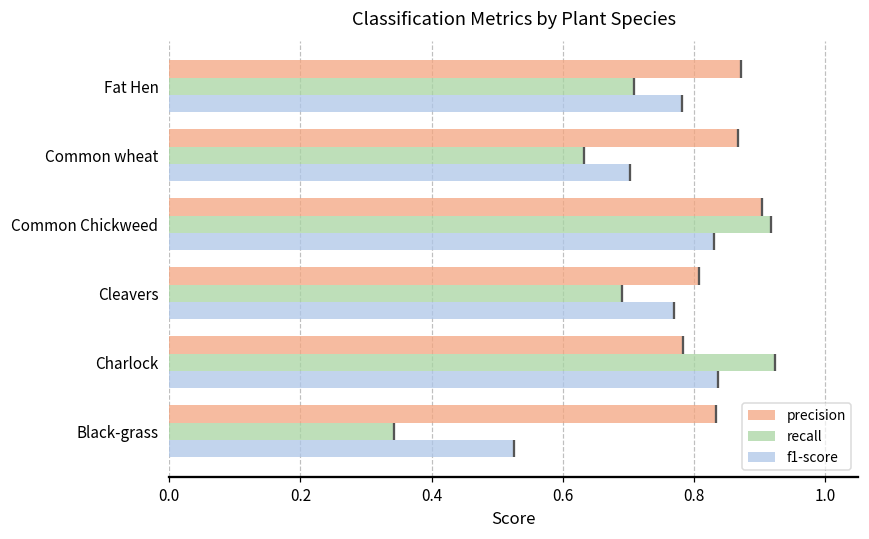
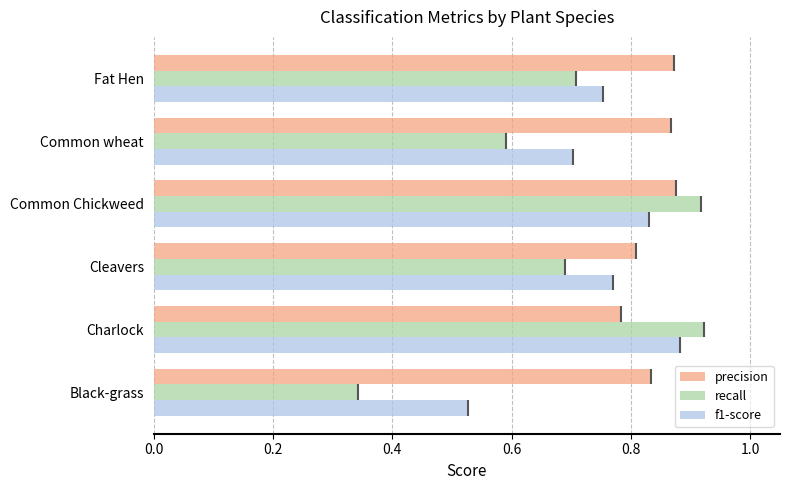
f1-score, Fat Hen: 0.78 -> 0.75
recall, Common wheat: 0.63 -> 0.59
precision, Common Chickweed: 0.90 -> 0.88
f1-score, Charlock: 0.84 -> 0.88
